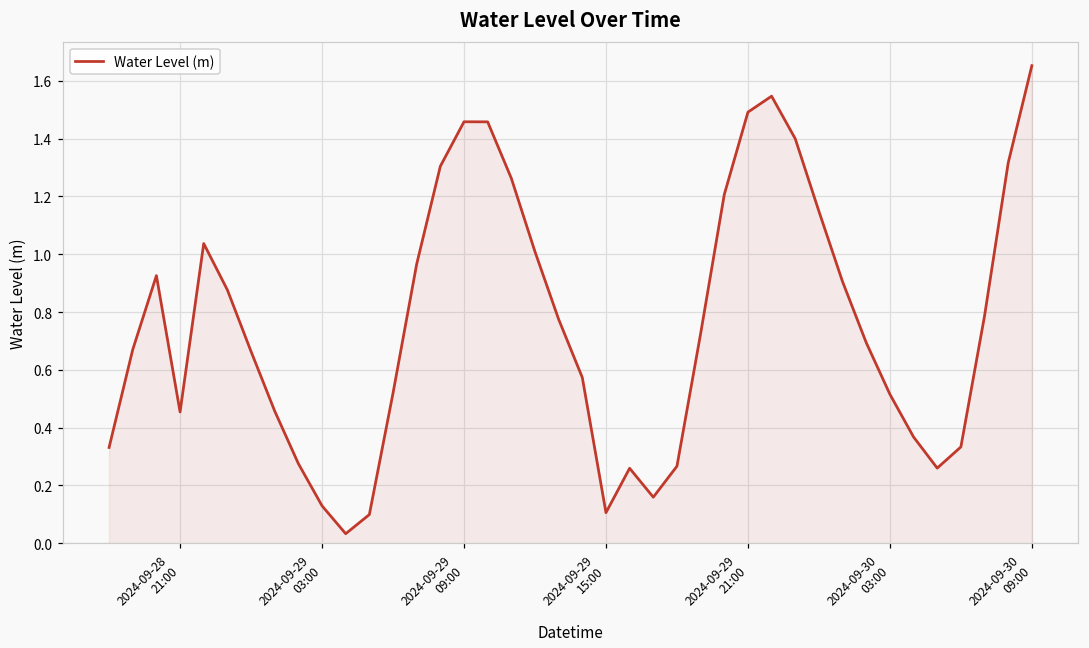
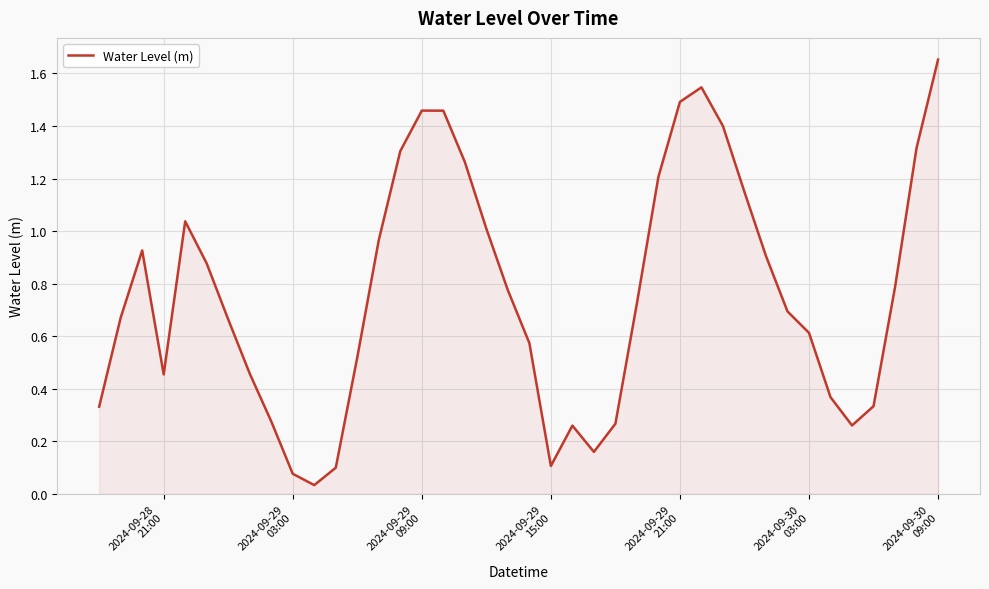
2024-09-29 03:00: 0.13 -> 0.08
2024-09-30 03:00: 0.52 -> 0.61
